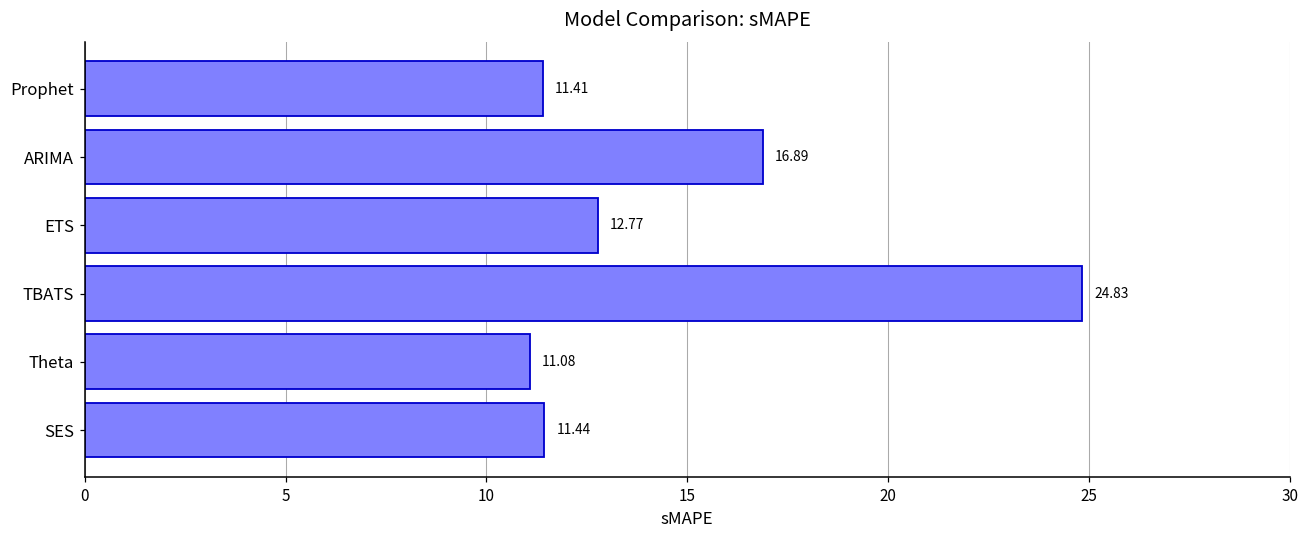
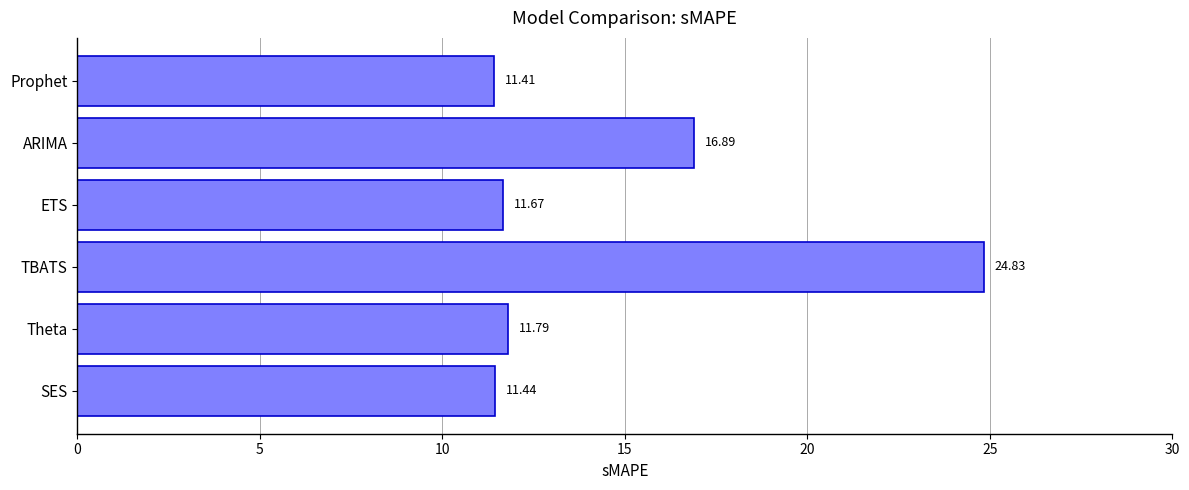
ETS: 12.77 -> 11.67
Theta: 11.08 -> 11.79
